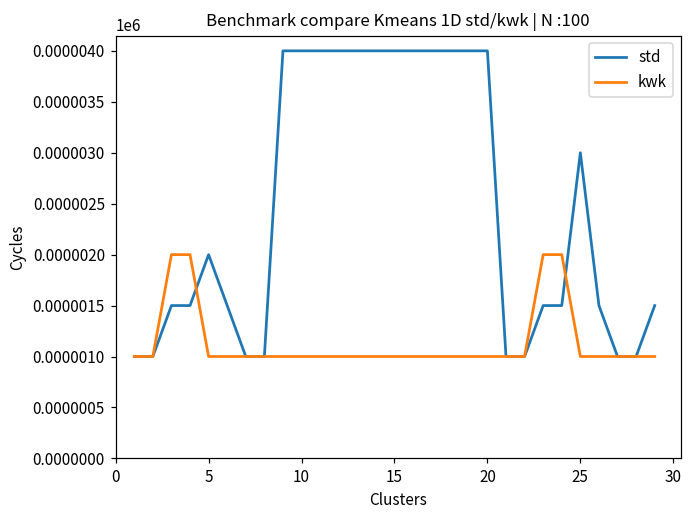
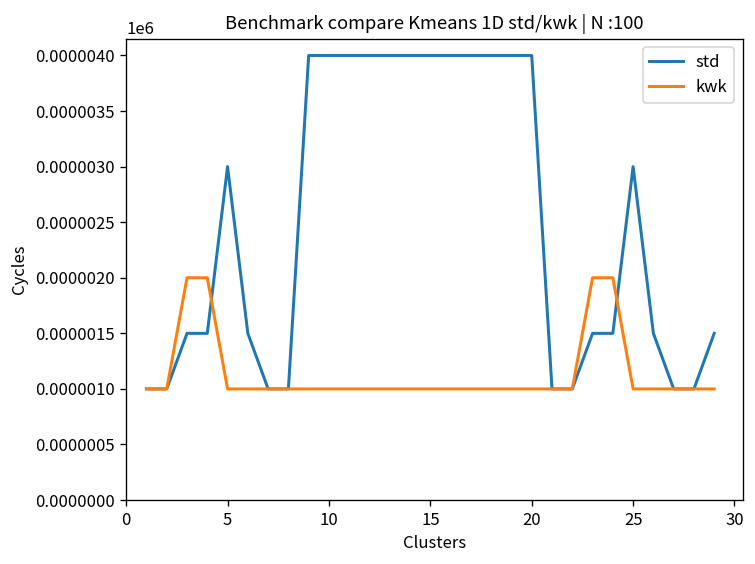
std, 5: 2 -> 3
